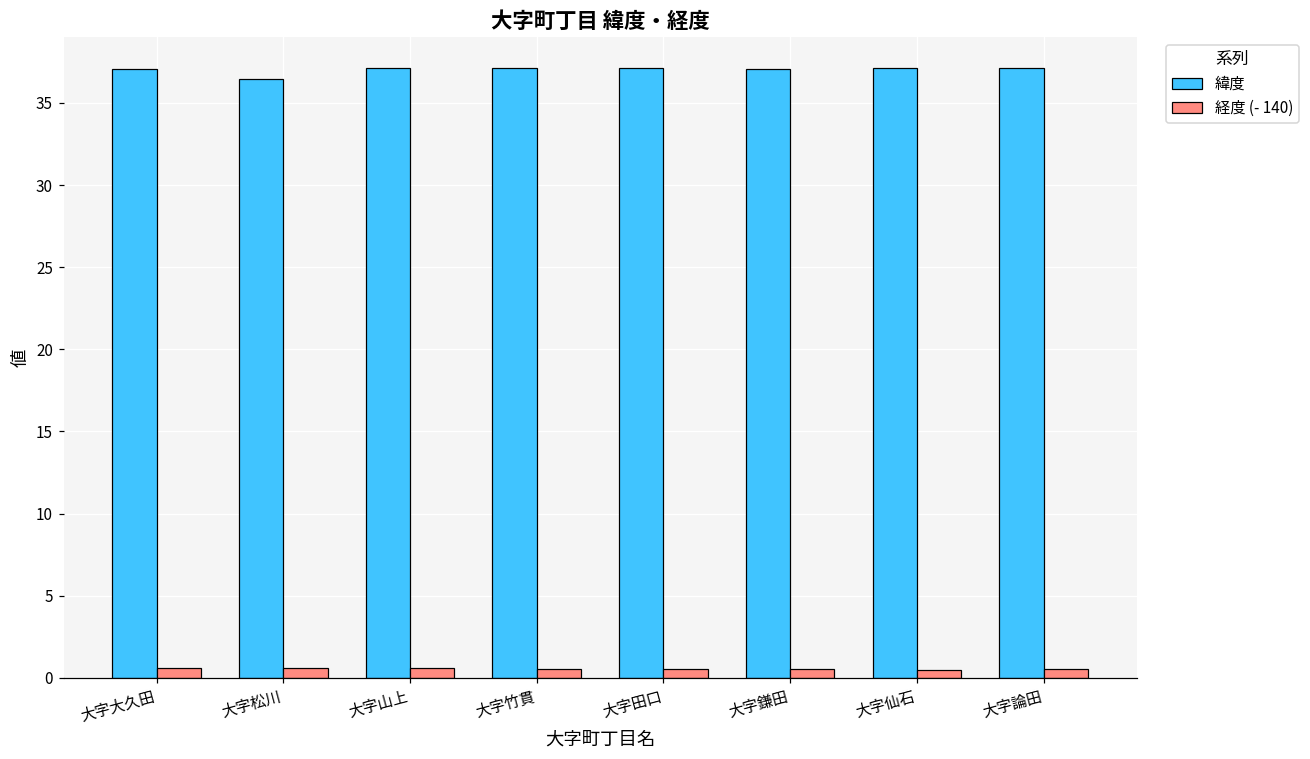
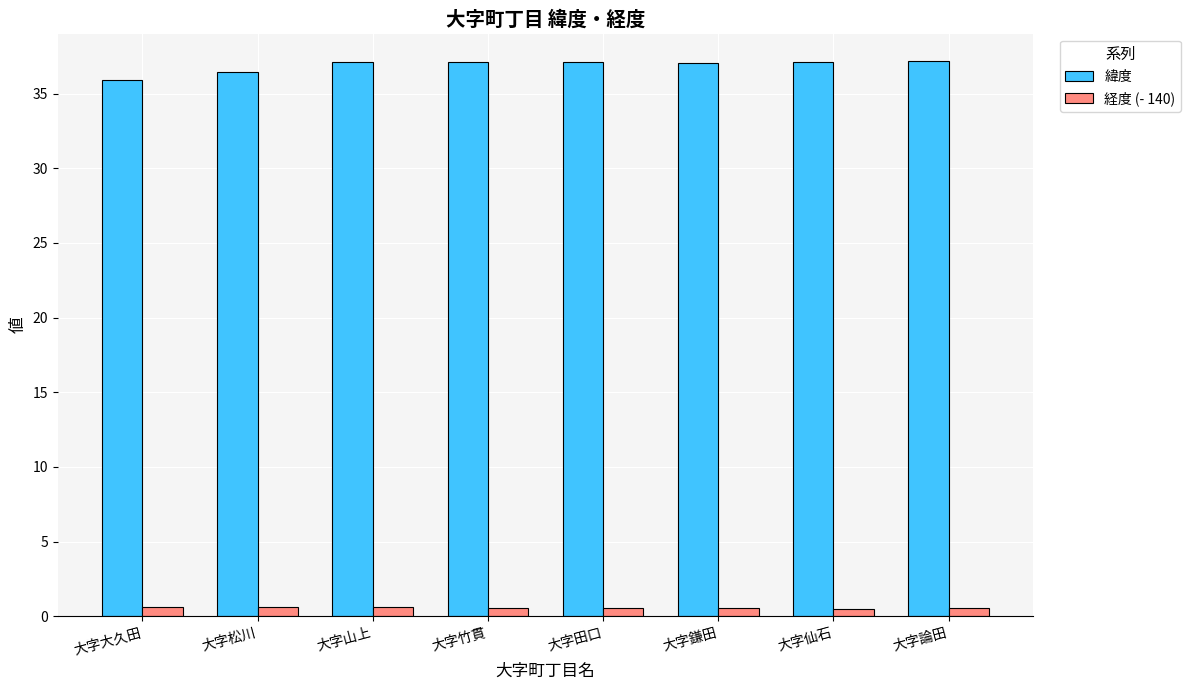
緯度, 大字大久田: 37.1 -> 35.9
